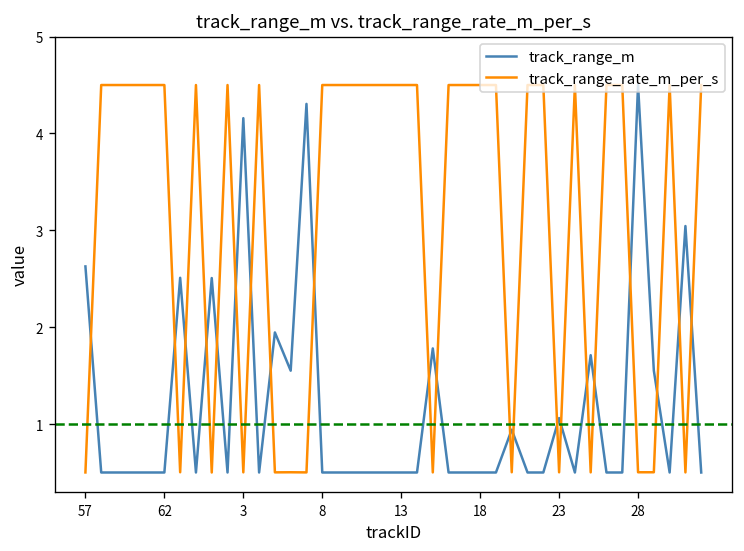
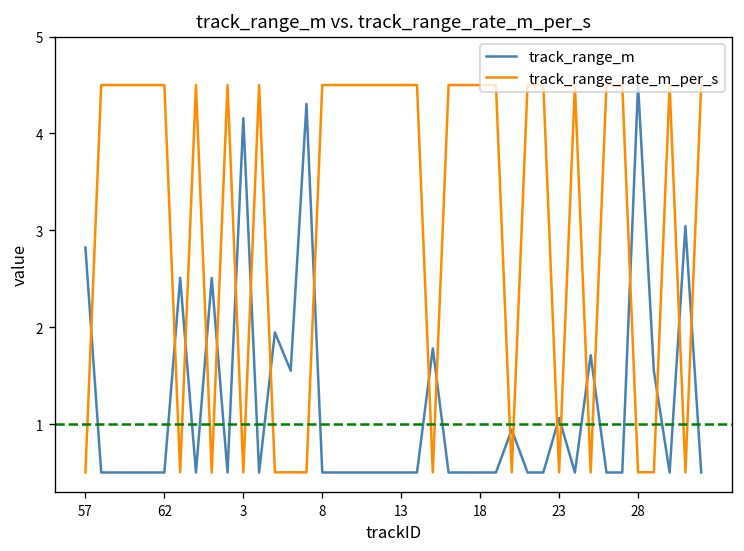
track_range_m, 57: 2.6 -> 2.8
